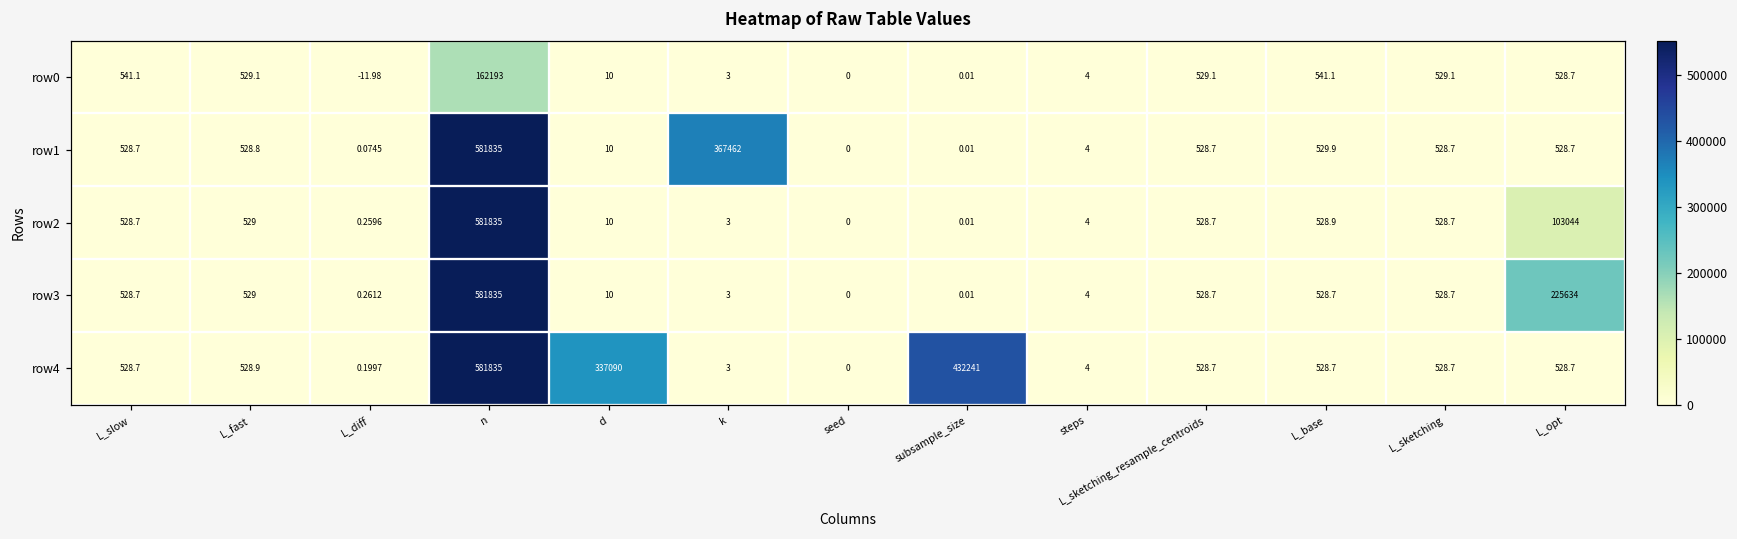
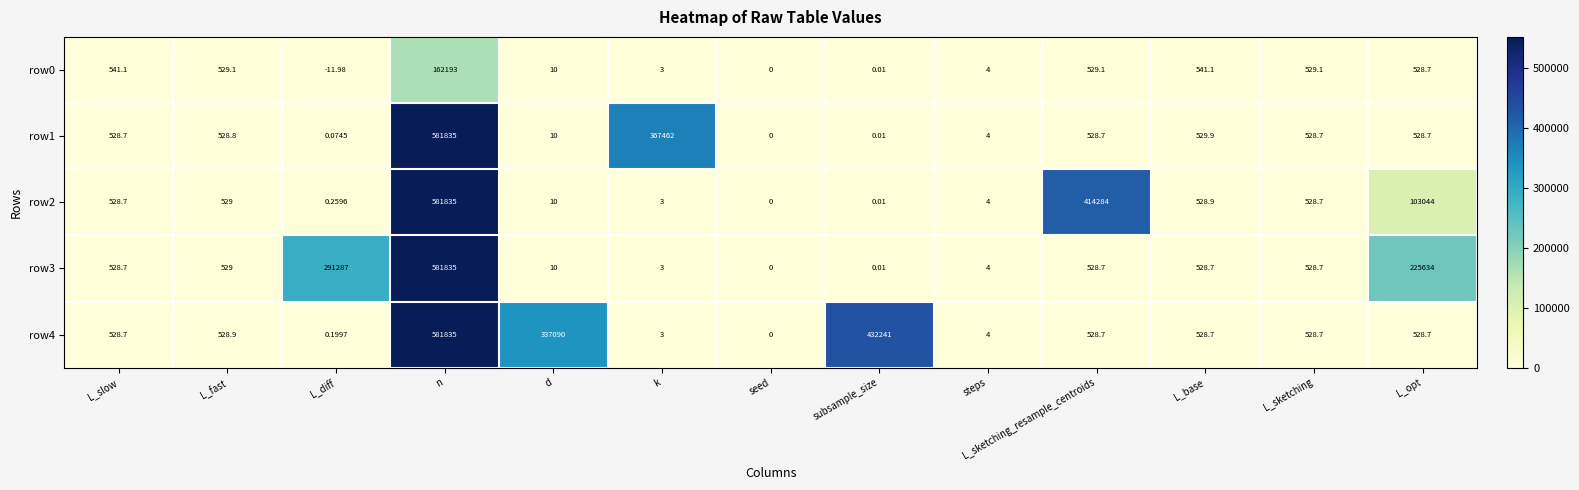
row2, L_sketching_resample_centroids: 528.7 -> 414284
row3, L_diff: 0.2612 -> 291287
